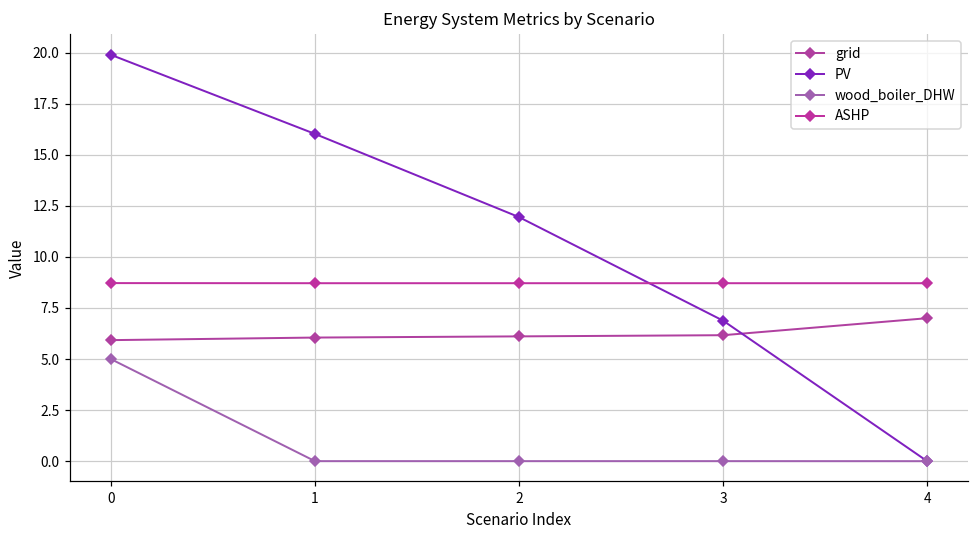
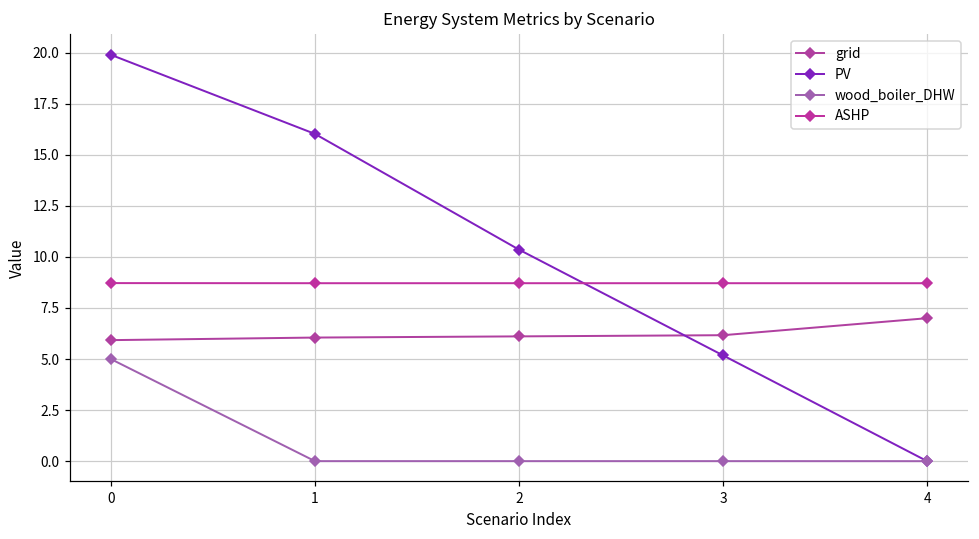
PV, 2: 11.9 -> 10.4
PV, 3: 6.9 -> 5.2
